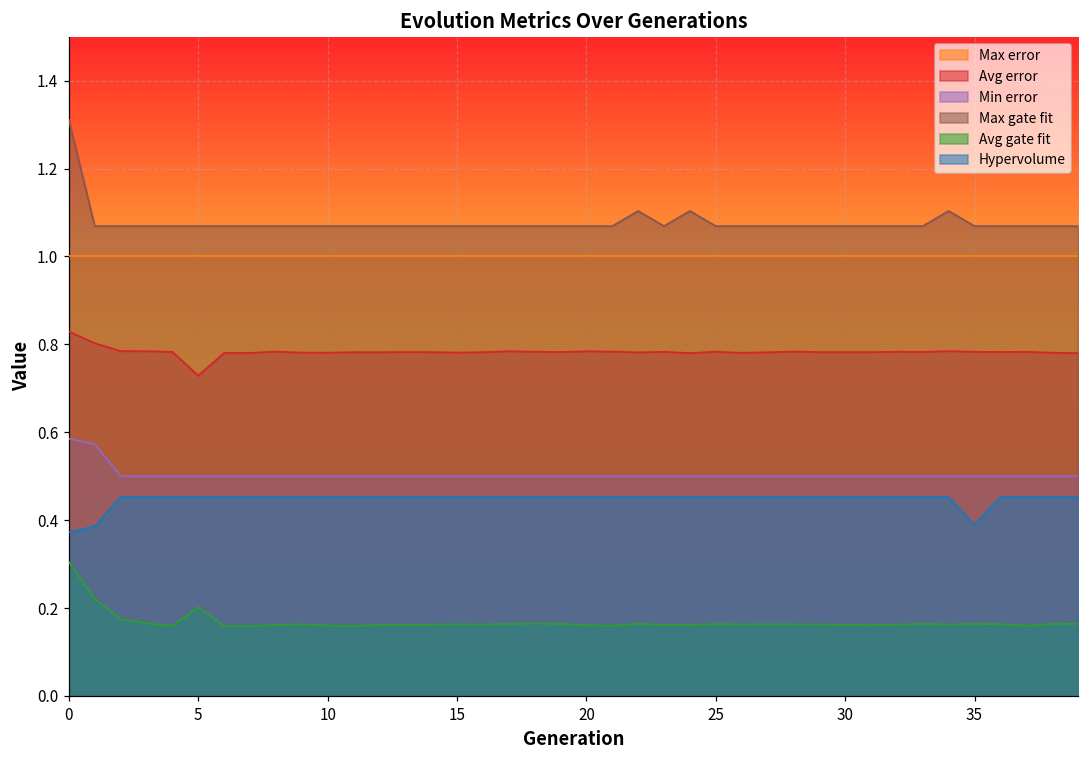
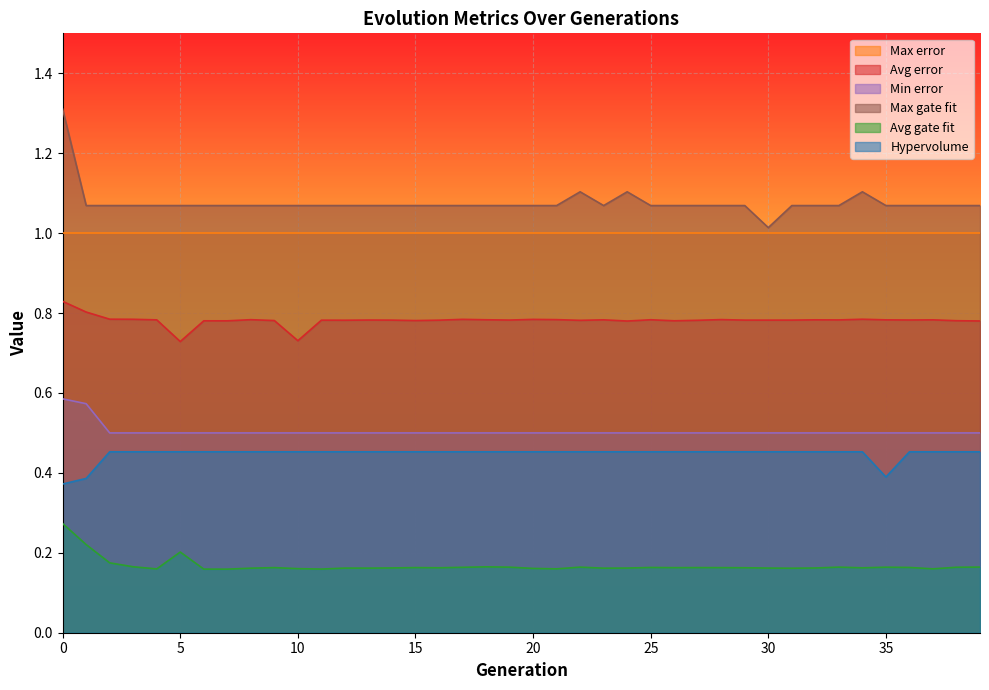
Avg gate fit, 0: 0.31 -> 0.27
Avg error, 10: 0.78 -> 0.73
Max gate fit, 30: 1.07 -> 1.01
